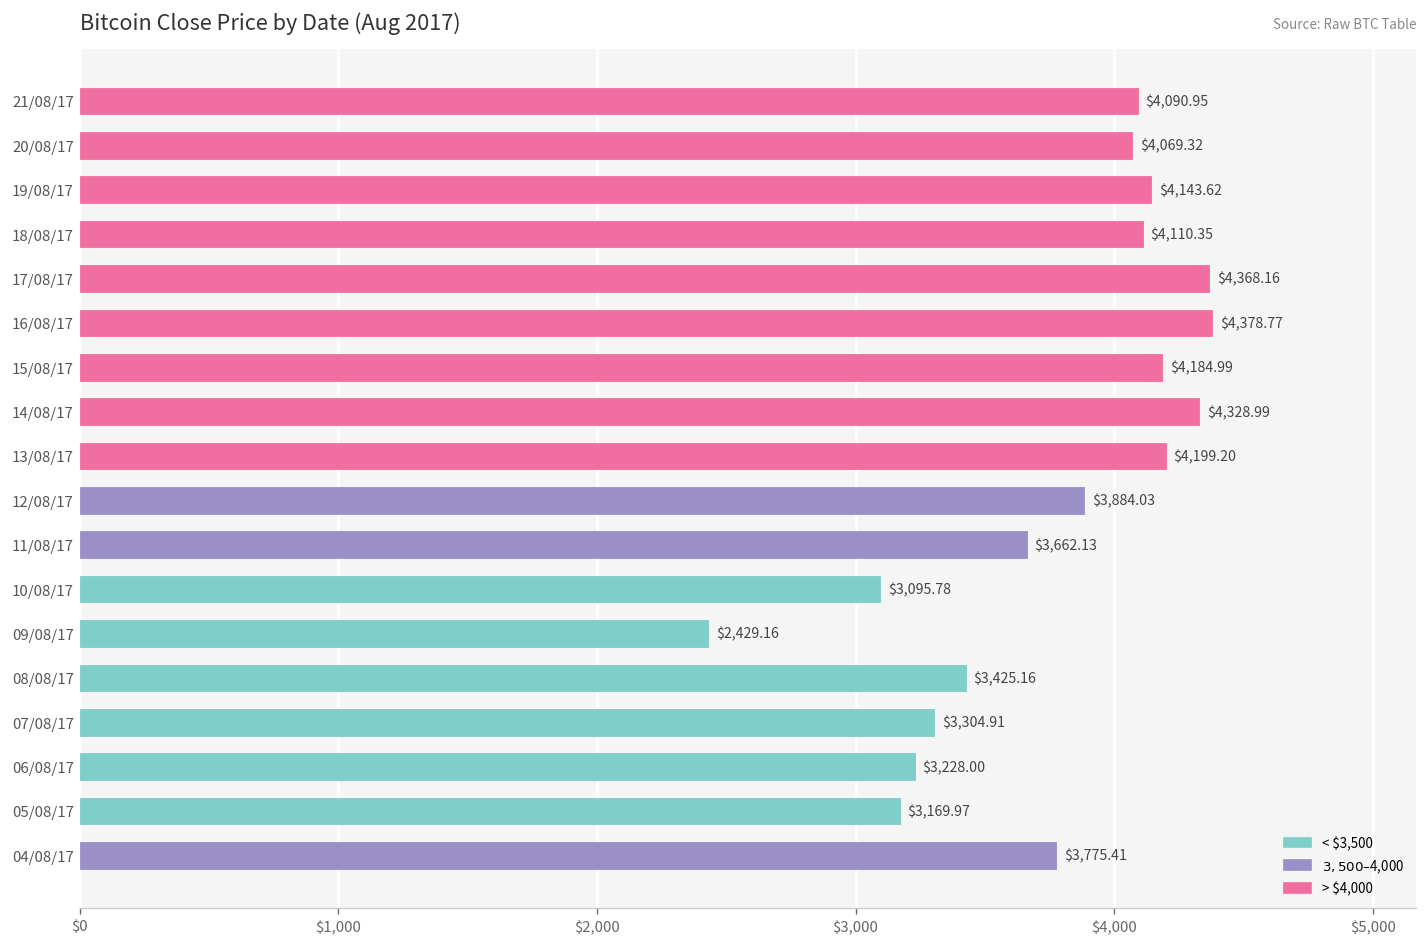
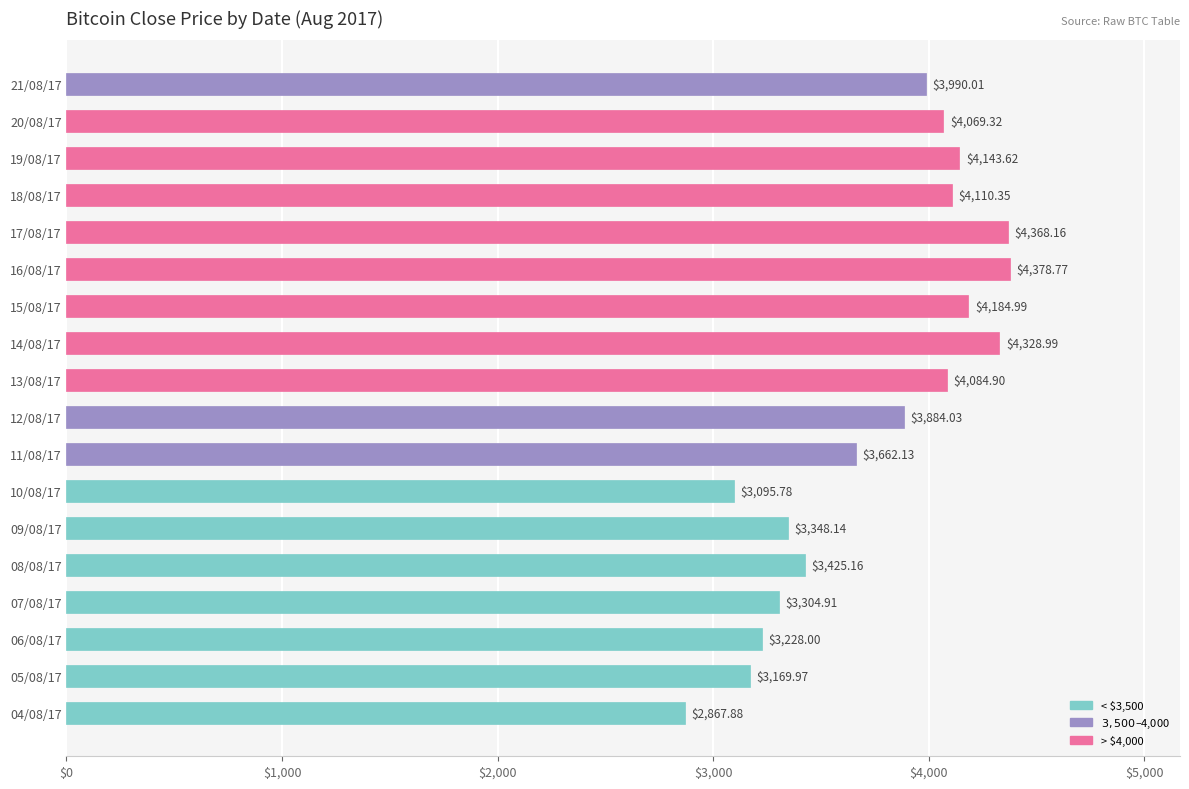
21/08/17: $4,090.95 -> $3,990.01
13/08/17: $4,199.20 -> $4,084.90
09/08/17: $2,429.16 -> $3,348.14
04/08/17: $3,775.41 -> $2,867.88
